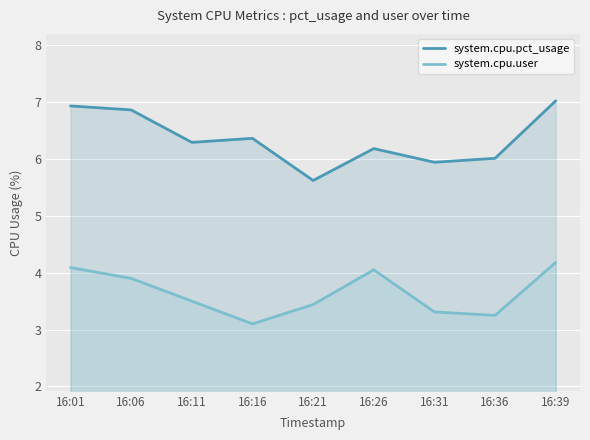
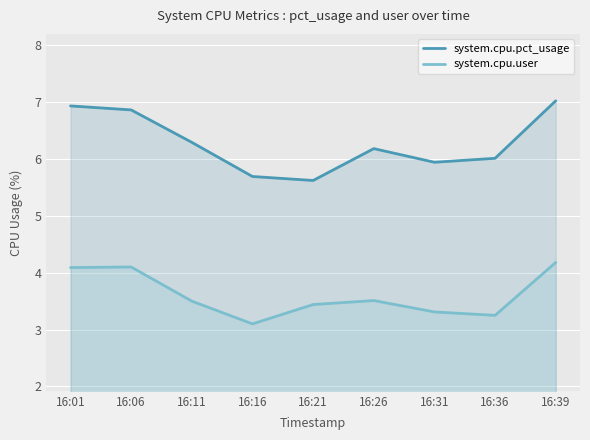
system.cpu.user, 16:06: 3.9 -> 4.1
system.cpu.pct_usage, 16:16: 6.4 -> 5.7
system.cpu.user, 16:26: 4.1 -> 3.5
